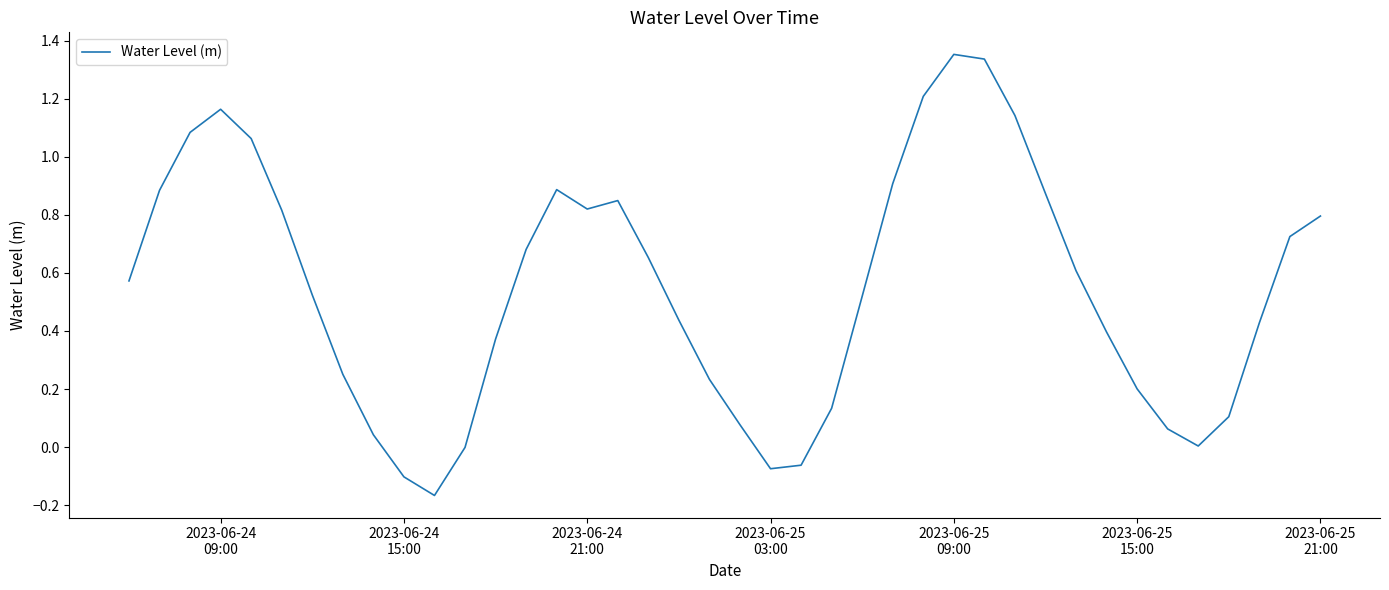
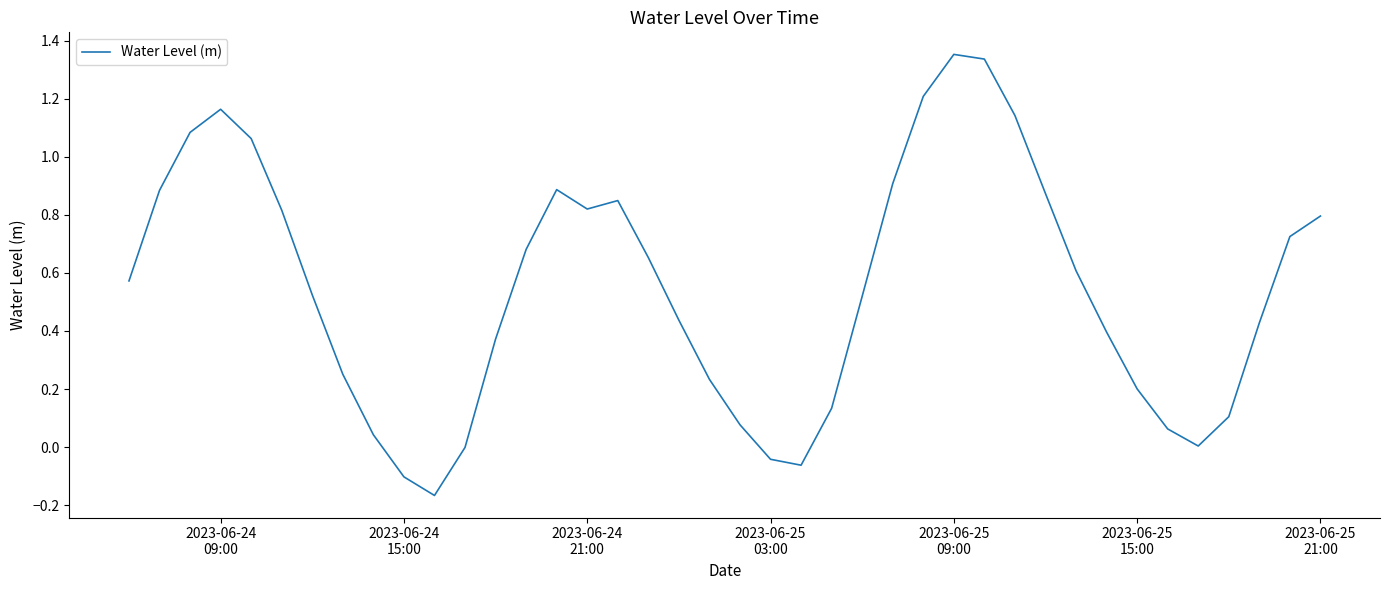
2023-06-25 03:00: -0.07 -> -0.04
